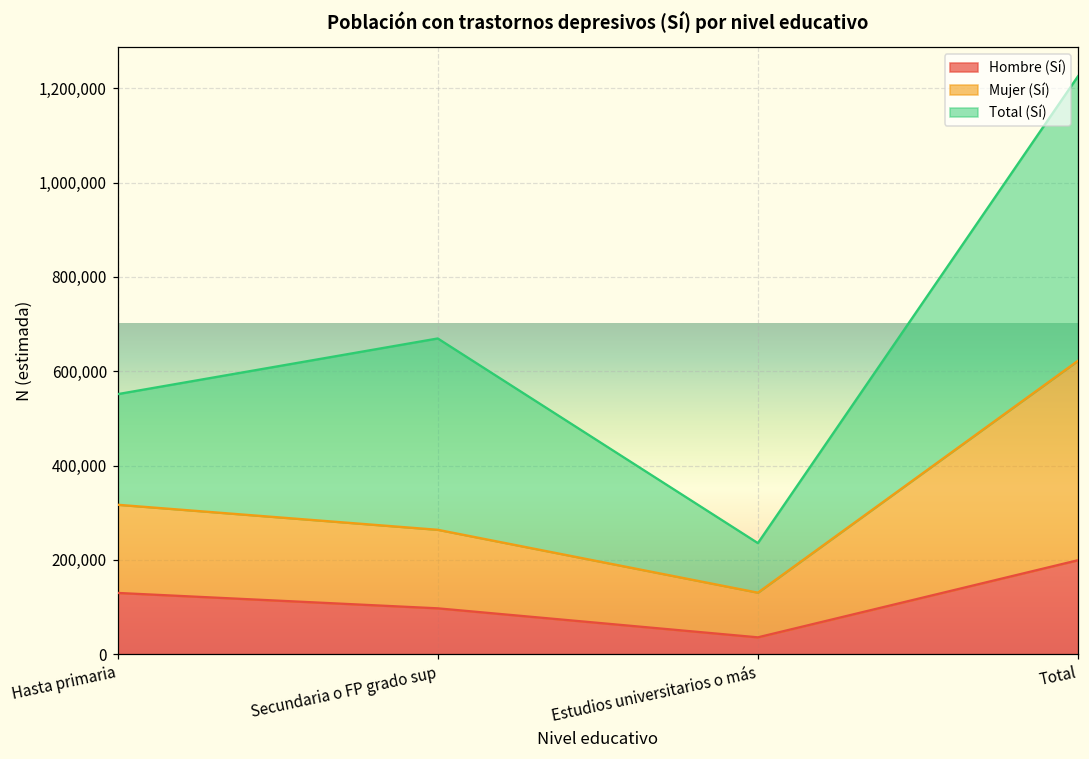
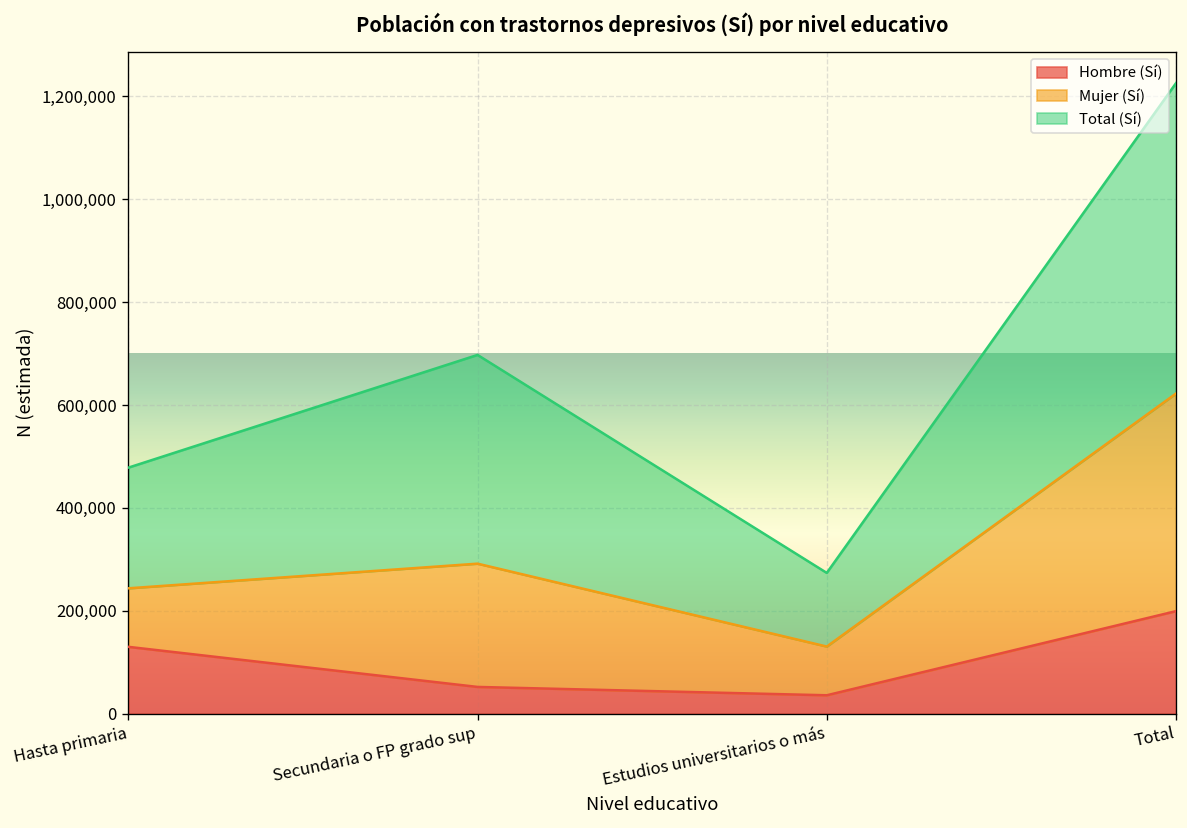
Mujer (Sí), Hasta primaria: 190,000 -> 110,000
Hombre (Sí), Secundaria o FP grado sup: 100,000 -> 50,000
Mujer (Sí), Secundaria o FP grado sup: 170,000 -> 240,000
Total (Sí), Estudios universitarios o más: 110,000 -> 140,000
